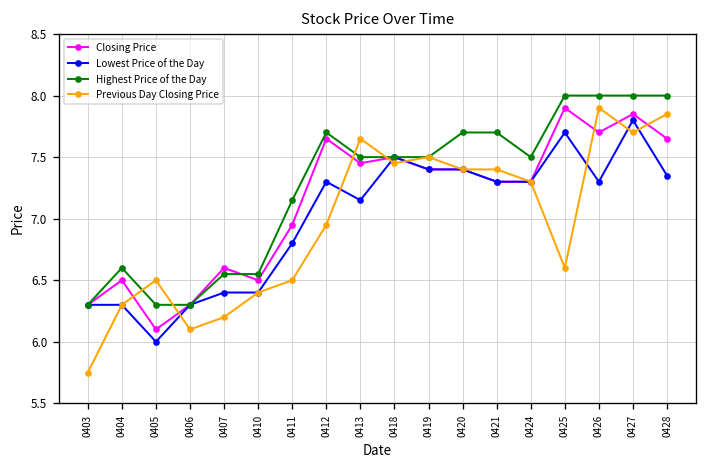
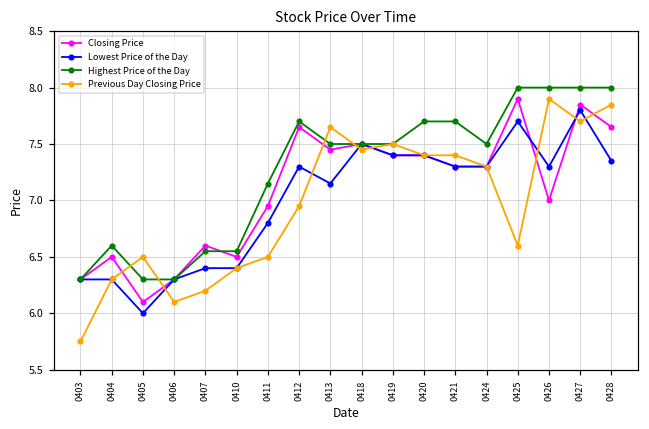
Closing Price, 0426: 7.7 -> 7.0
